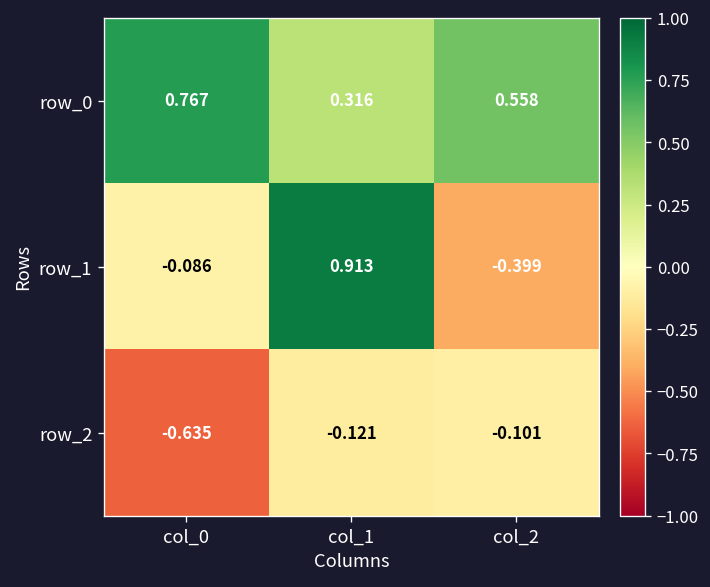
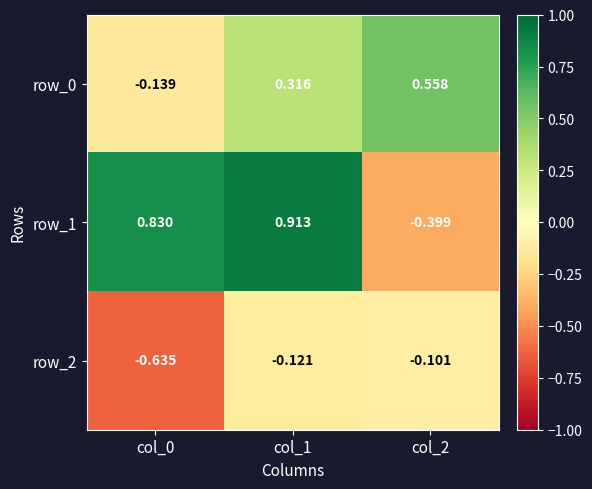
row_0, col_0: 0.767 -> -0.139
row_1, col_0: -0.086 -> 0.830
